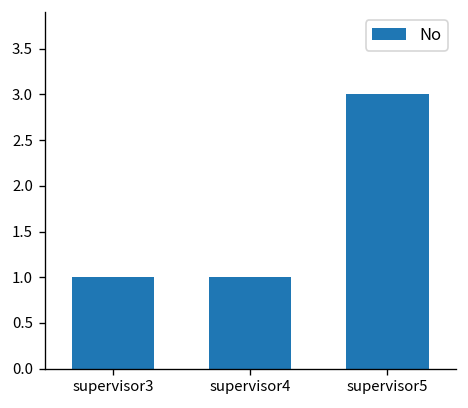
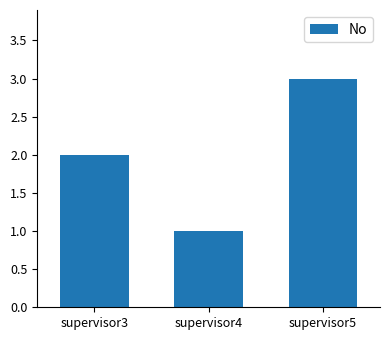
supervisor3: 1 -> 2
